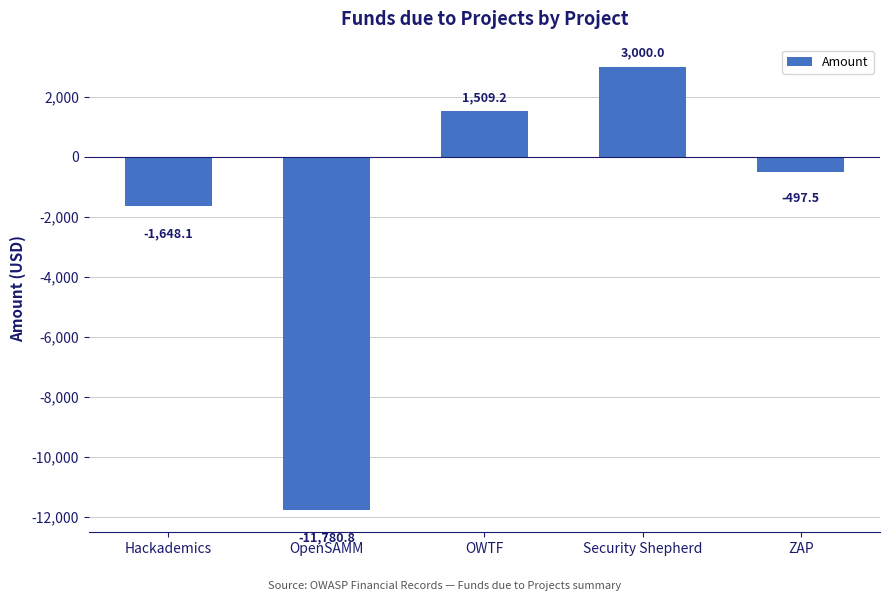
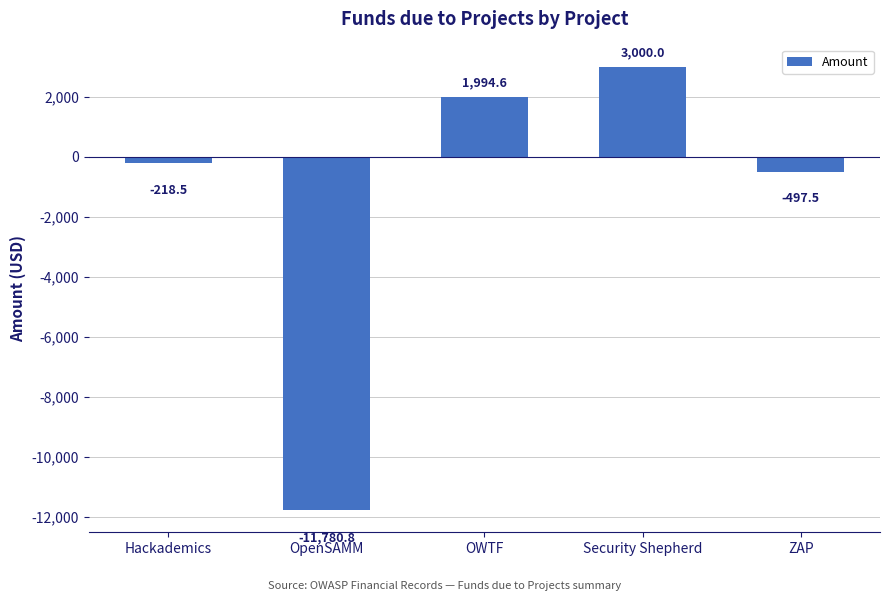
Hackademics: -1,648.1 -> -218.5
OWTF: 1,509.2 -> 1,994.6
